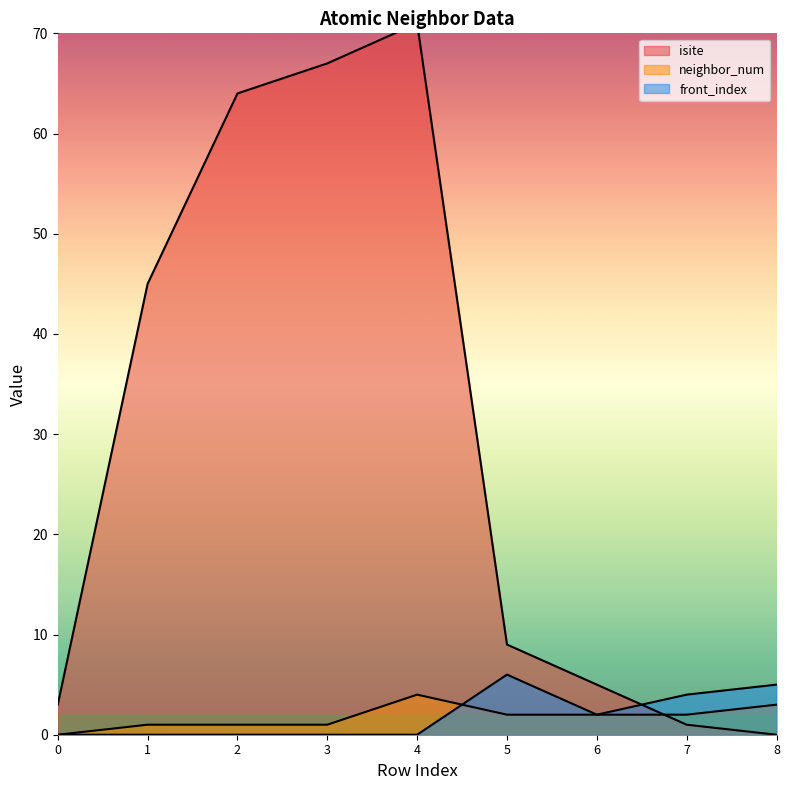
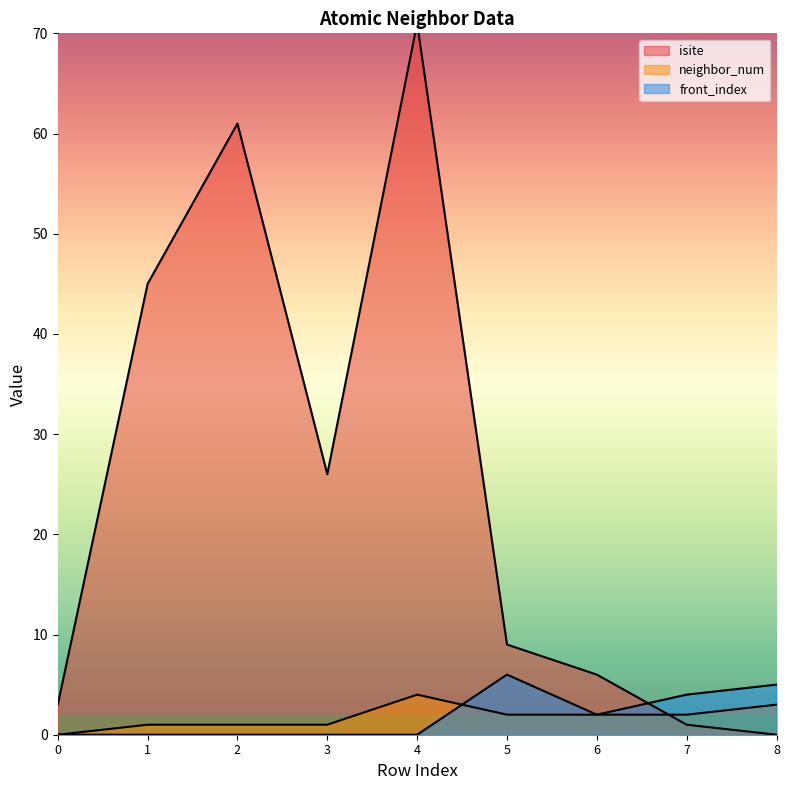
isite, 2: 64 -> 61
isite, 3: 67 -> 26
isite, 6: 5 -> 6
